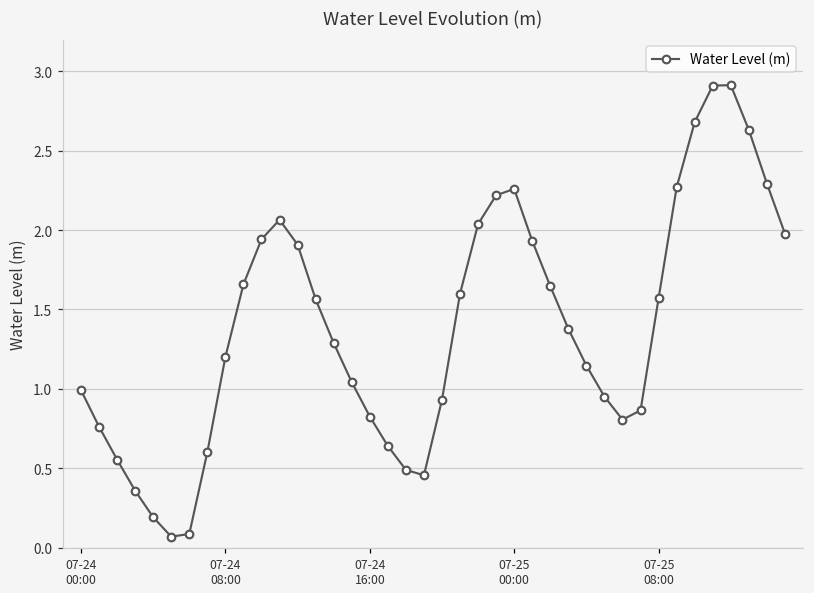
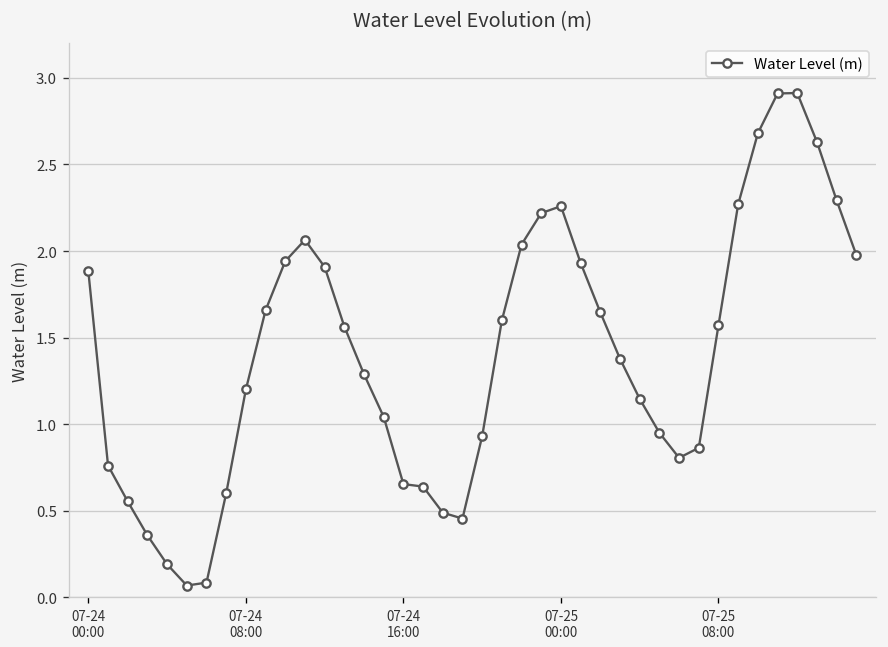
07-24 00:00: 0.99 -> 1.88
07-24 16:00: 0.83 -> 0.65
